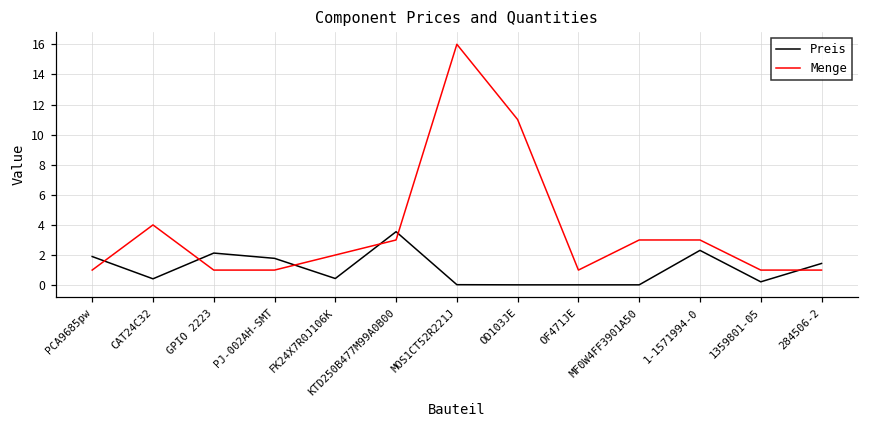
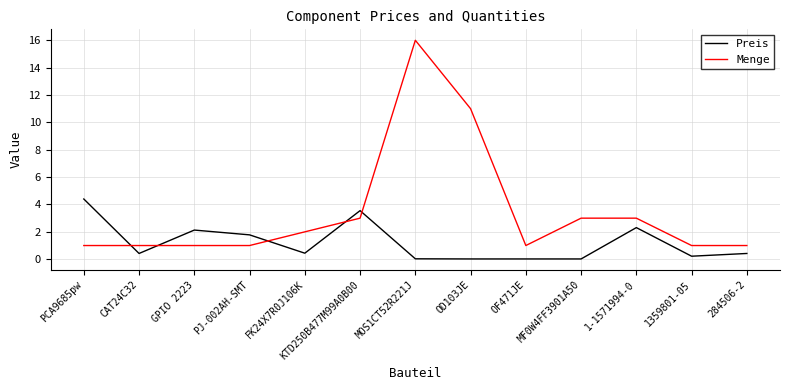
Preis, PCA9685pw: 1.9 -> 4.4
Menge, CAT24C32: 4 -> 1
Preis, 284506-2: 1.4 -> 0.4
